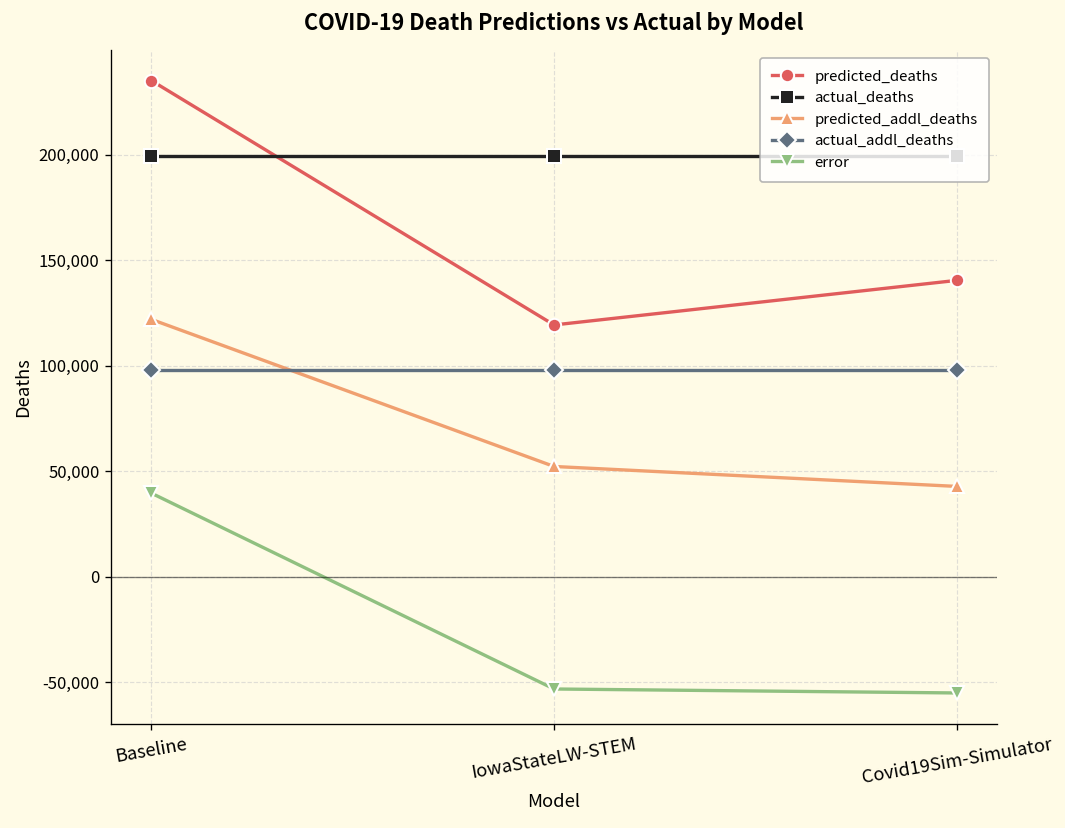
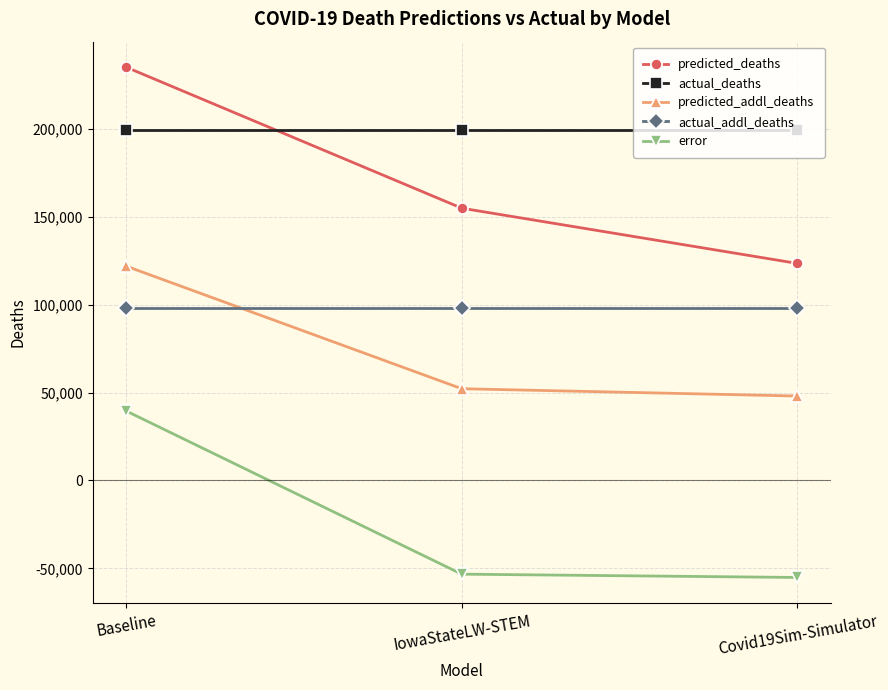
predicted_deaths, IowaStateLW-STEM: 119,000 -> 155,000
predicted_deaths, Covid19Sim-Simulator: 140,000 -> 124,000
predicted_addl_deaths, Covid19Sim-Simulator: 43,000 -> 48,000
